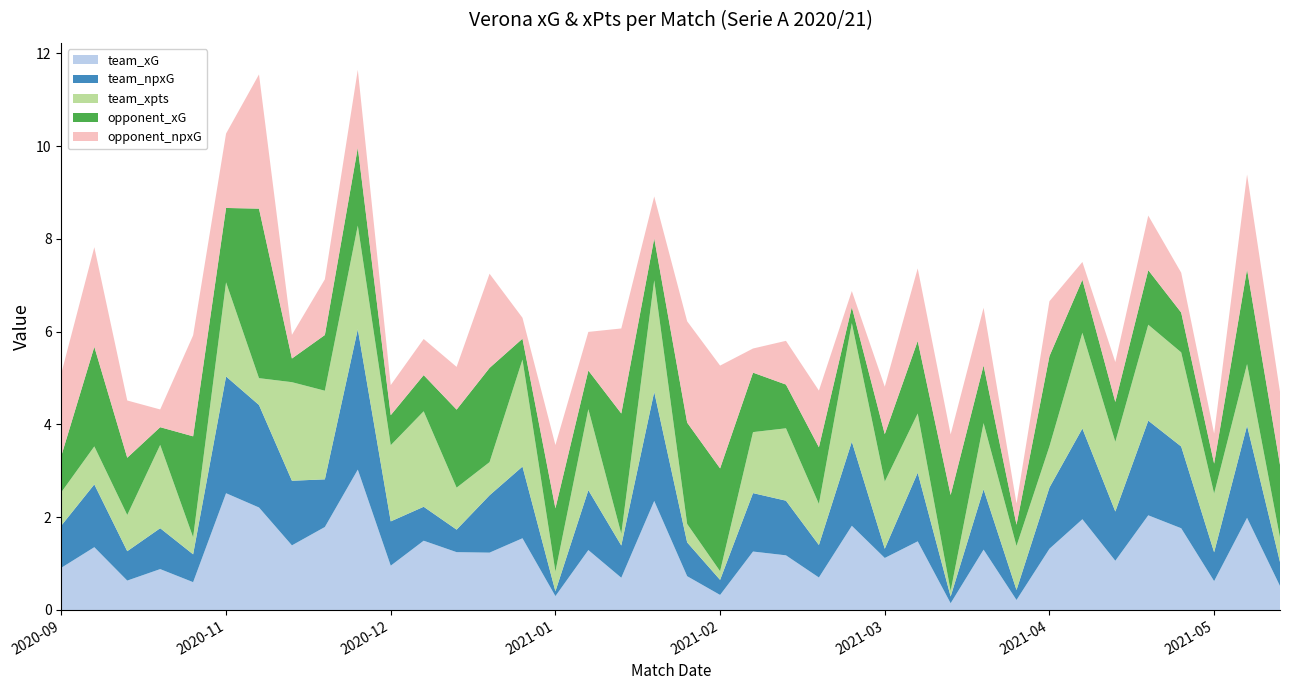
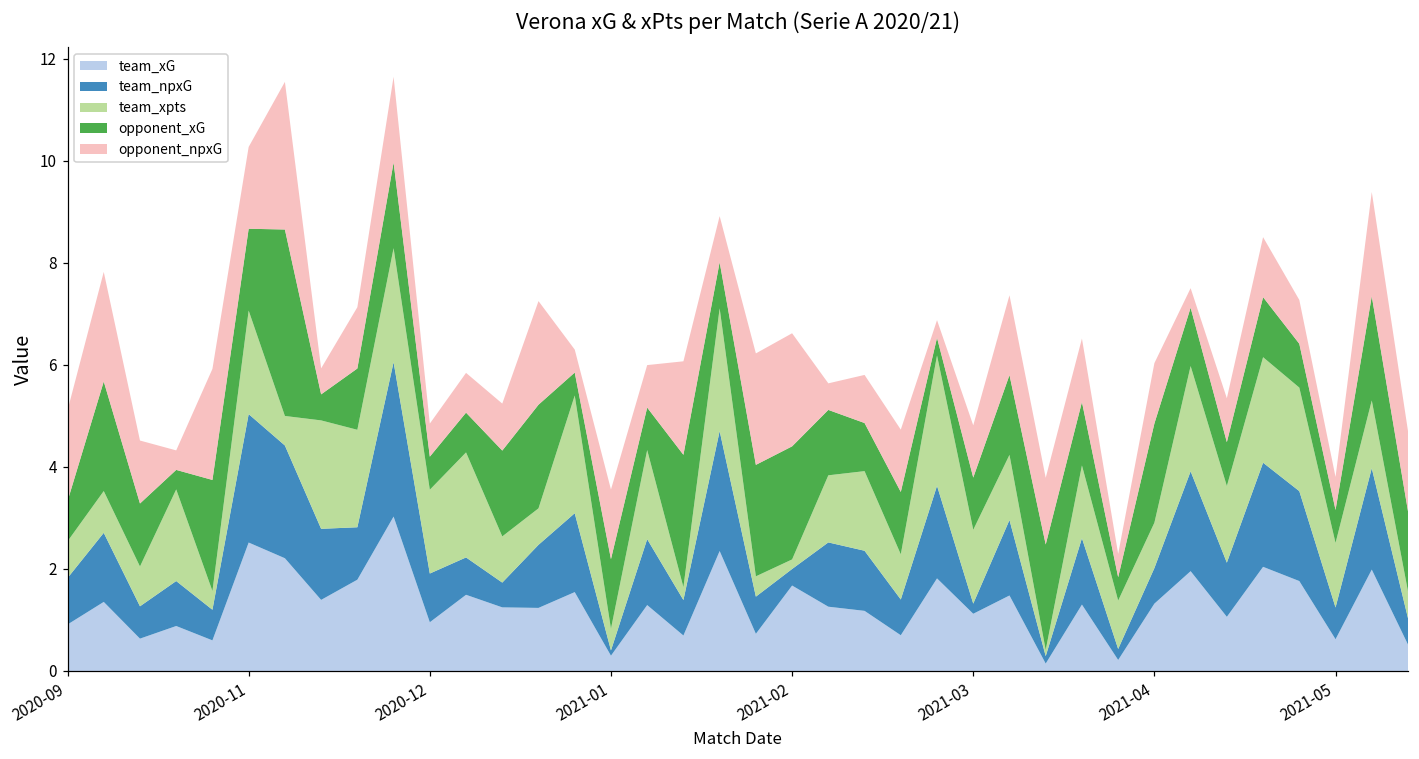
team_xG, 2021-02: 0.3 -> 1.7
team_npxG, 2021-04: 1.3 -> 0.7
